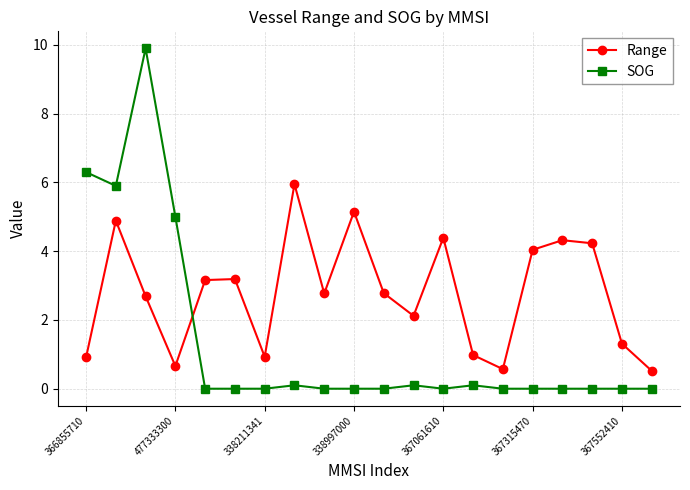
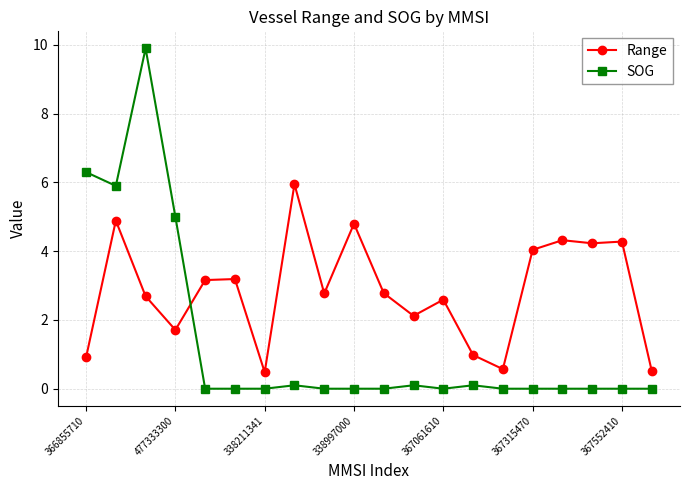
Range, 477333300: 0.7 -> 1.7
Range, 338211341: 0.9 -> 0.5
Range, 338997000: 5.2 -> 4.8
Range, 367061610: 4.4 -> 2.6
Range, 367552410: 1.3 -> 4.3
